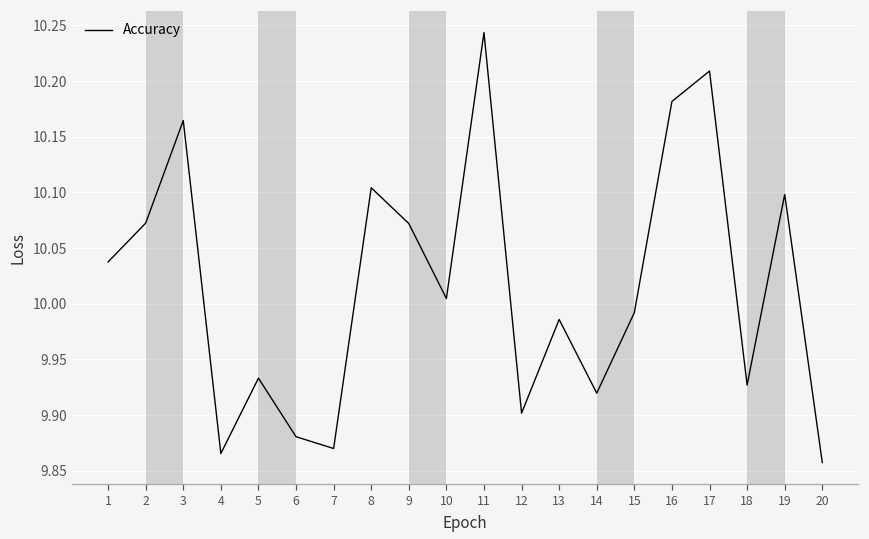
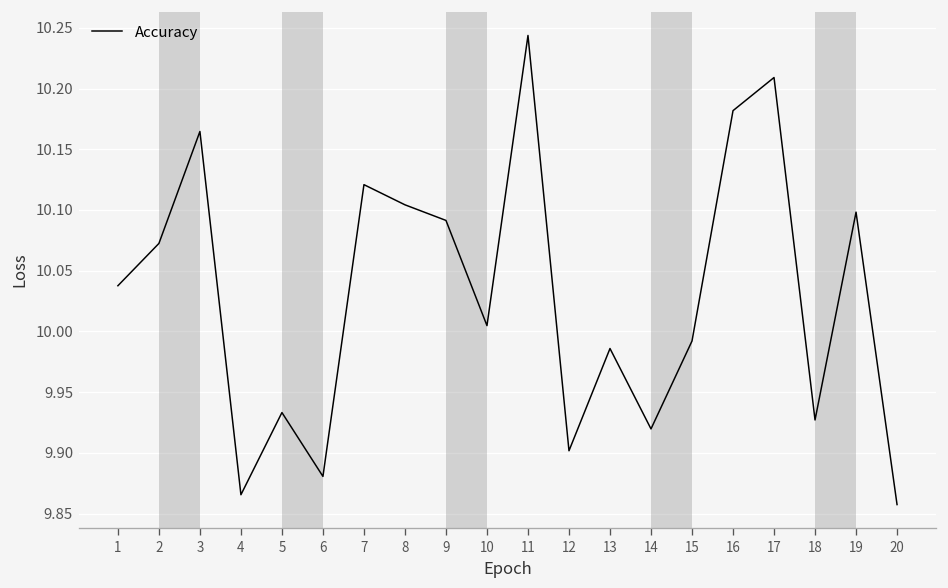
7: 9.870 -> 10.121
9: 10.072 -> 10.091
